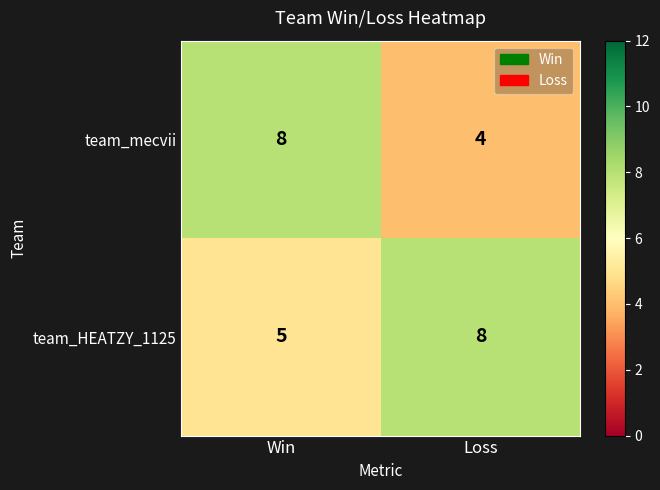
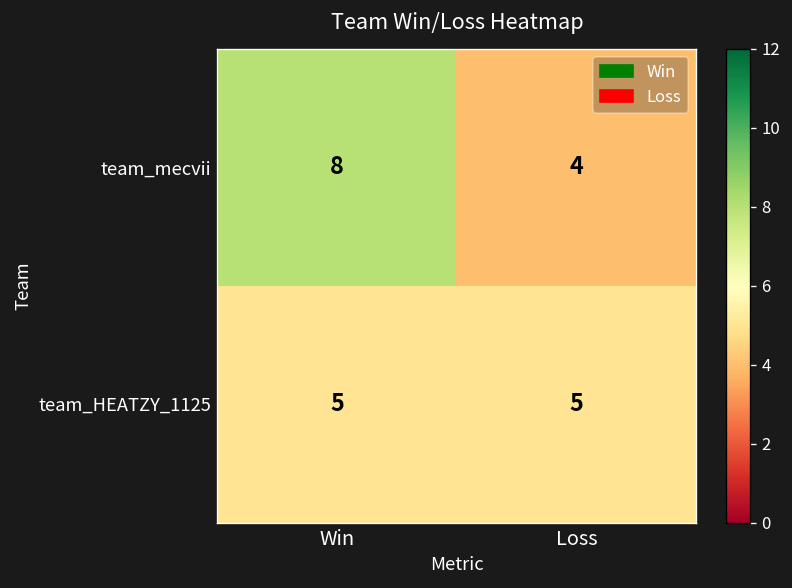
team_HEATZY_1125, Loss: 8 -> 5
